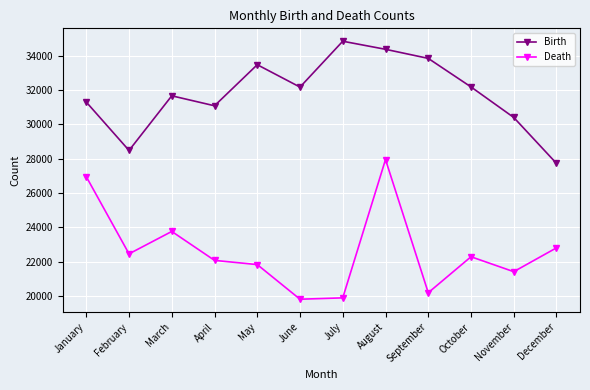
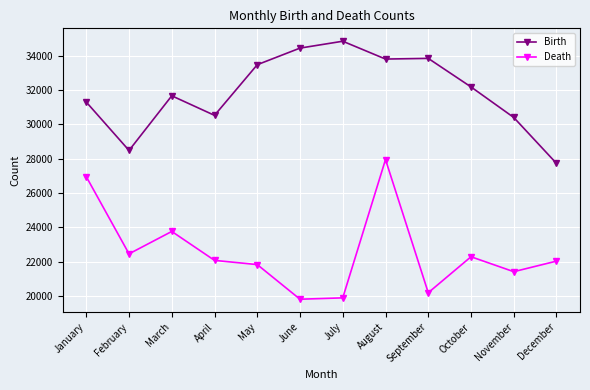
Birth, April: 31100 -> 30500
Birth, June: 32200 -> 34400
Birth, August: 34400 -> 33800
Death, December: 22800 -> 22000
